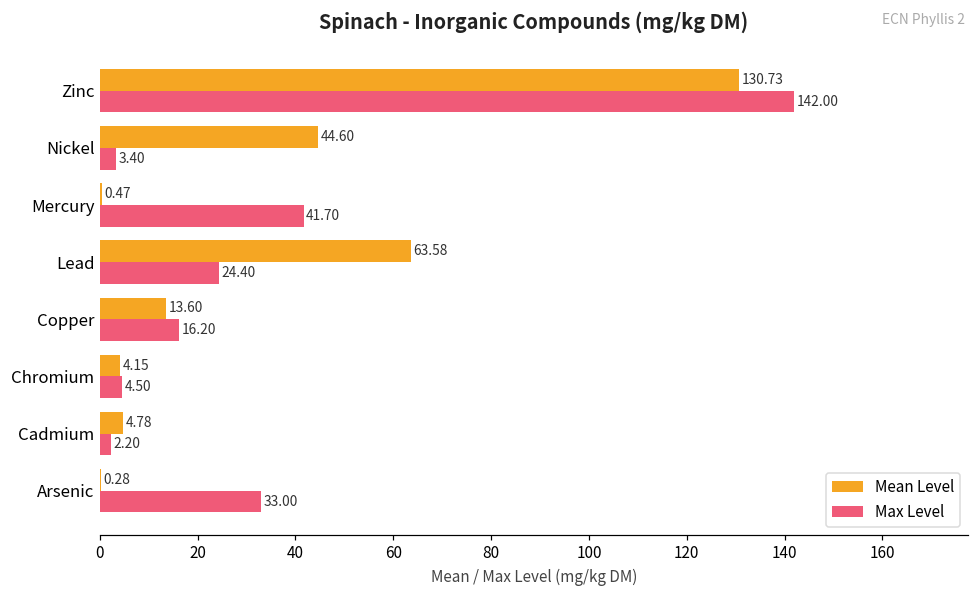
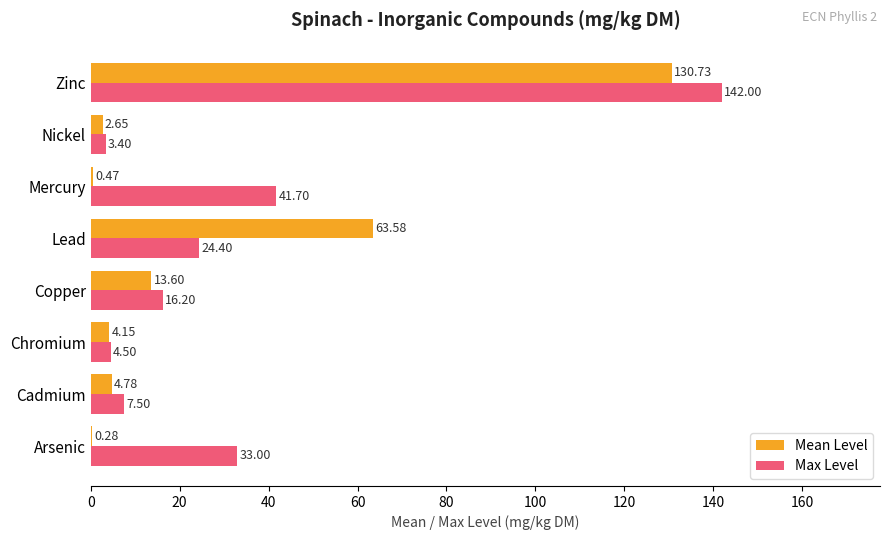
Mean Level, Nickel: 44.60 -> 2.65
Max Level, Cadmium: 2.20 -> 7.50
